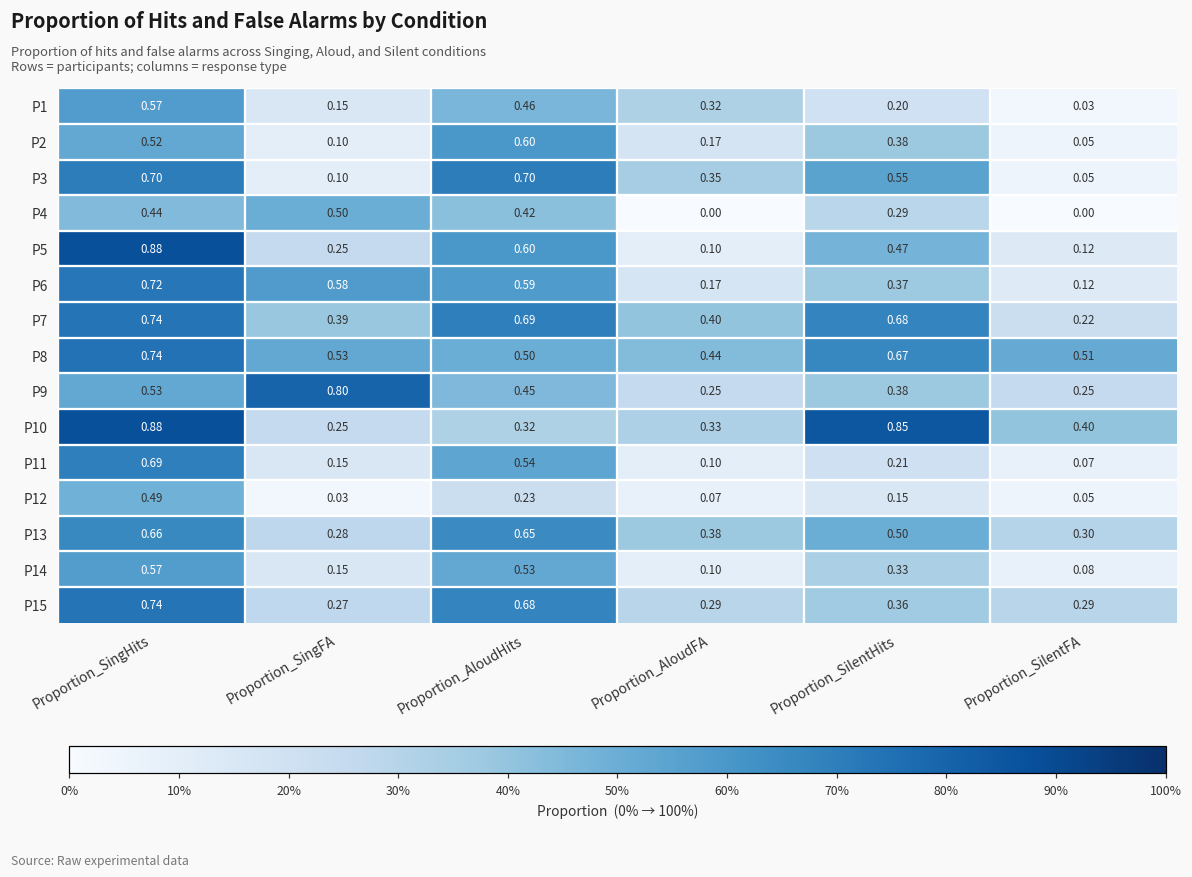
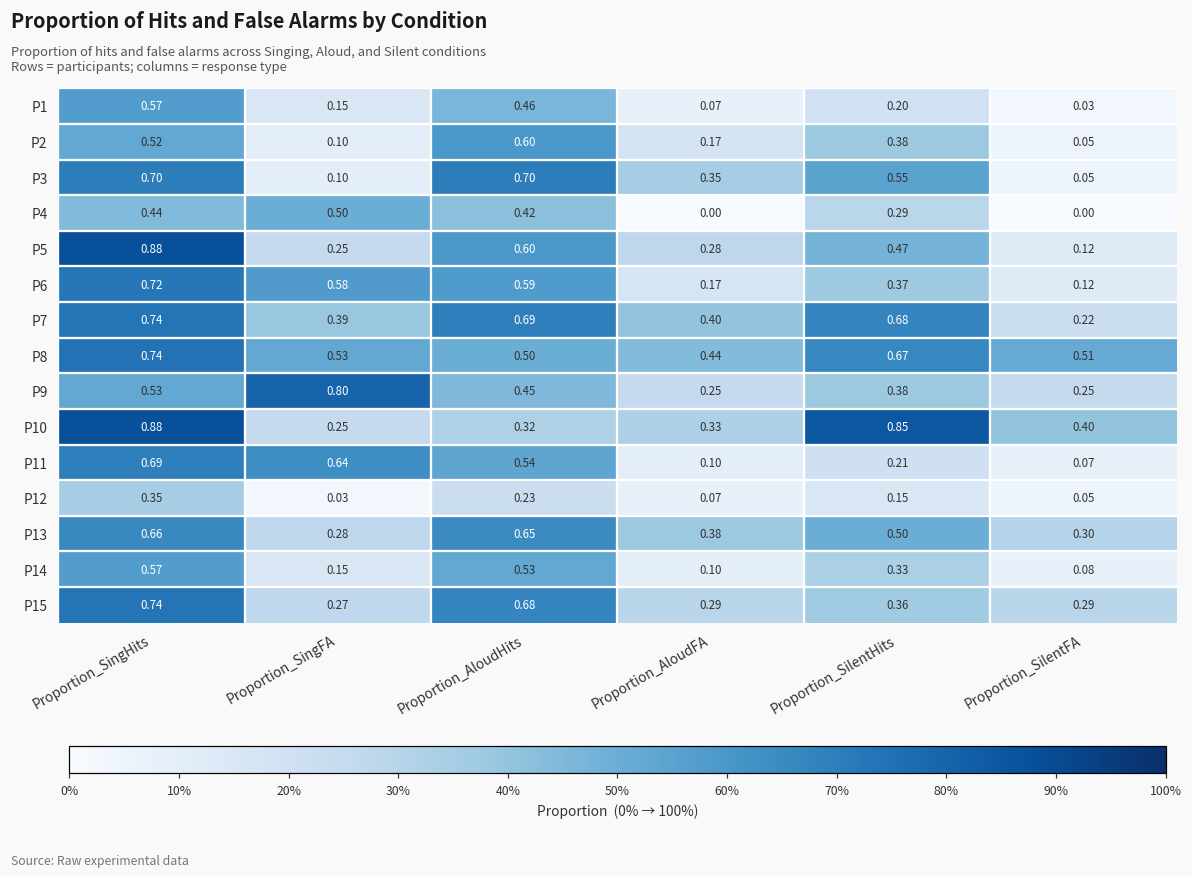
P1, Proportion_AloudFA: 0.32 -> 0.07
P5, Proportion_AloudFA: 0.10 -> 0.28
P11, Proportion_SingFA: 0.15 -> 0.64
P12, Proportion_SingHits: 0.49 -> 0.35
